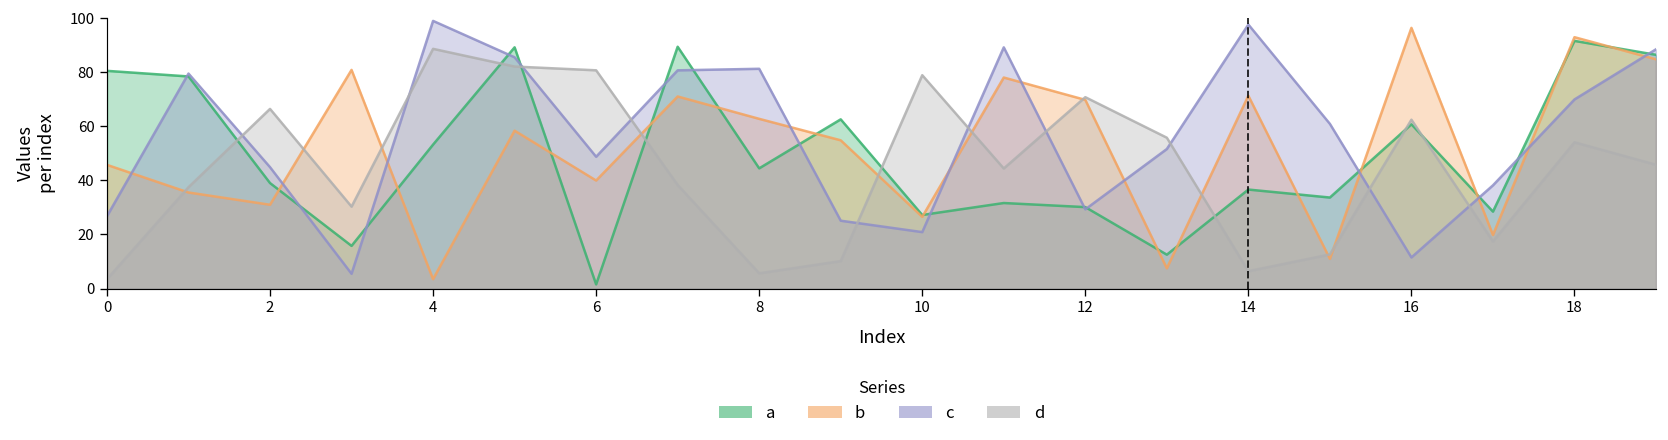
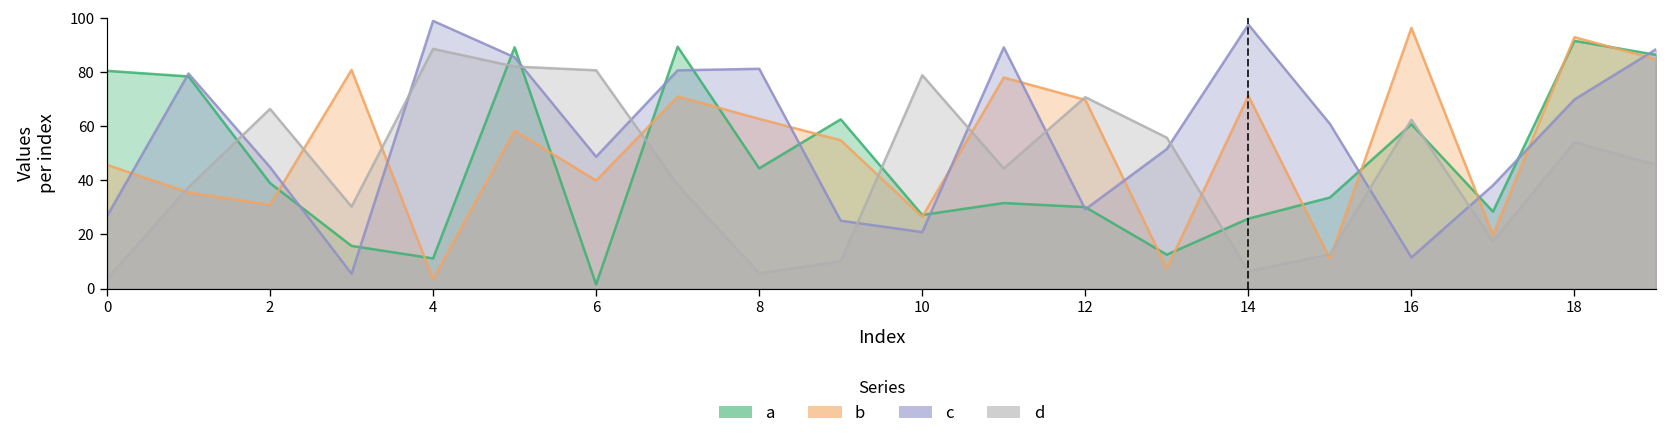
a, 4: 53 -> 11
a, 14: 37 -> 26
